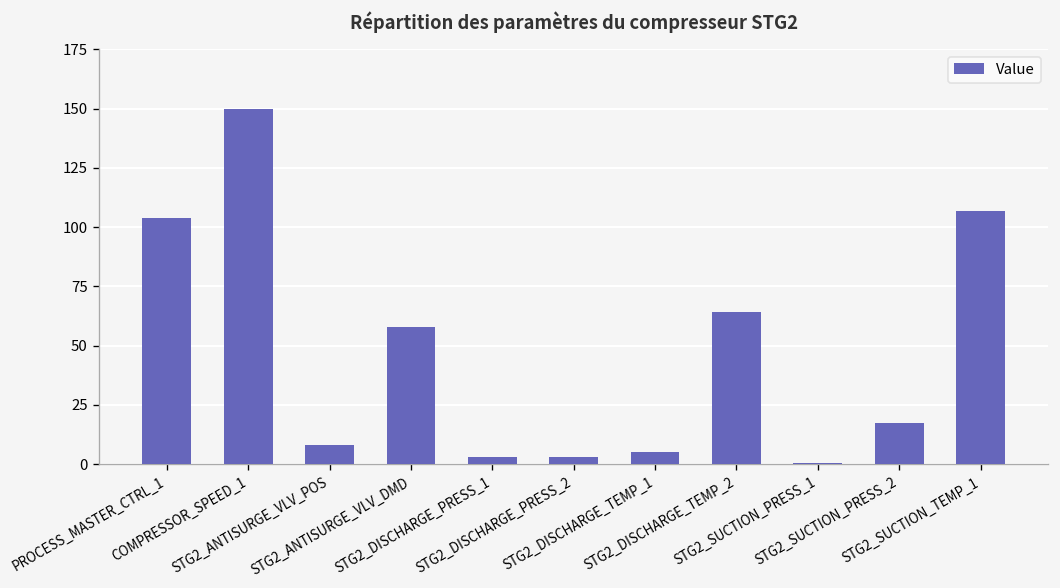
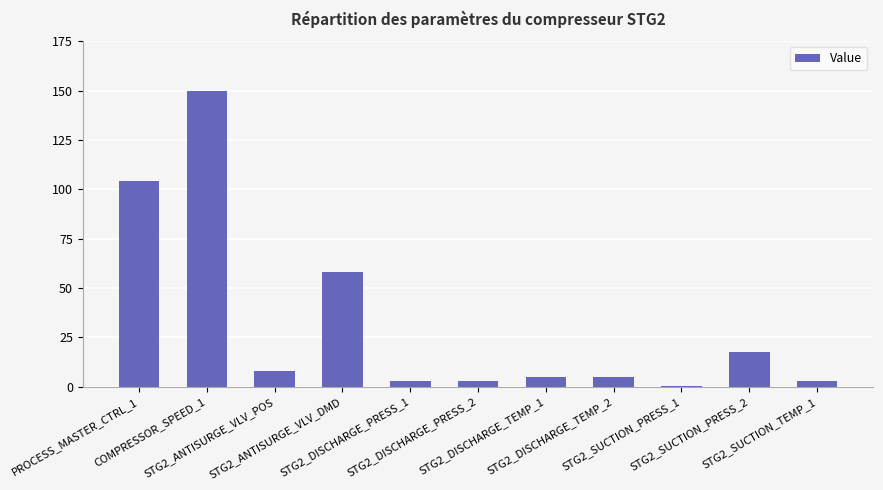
STG2_DISCHARGE_TEMP_2: 64 -> 5
STG2_SUCTION_TEMP_1: 107 -> 3
